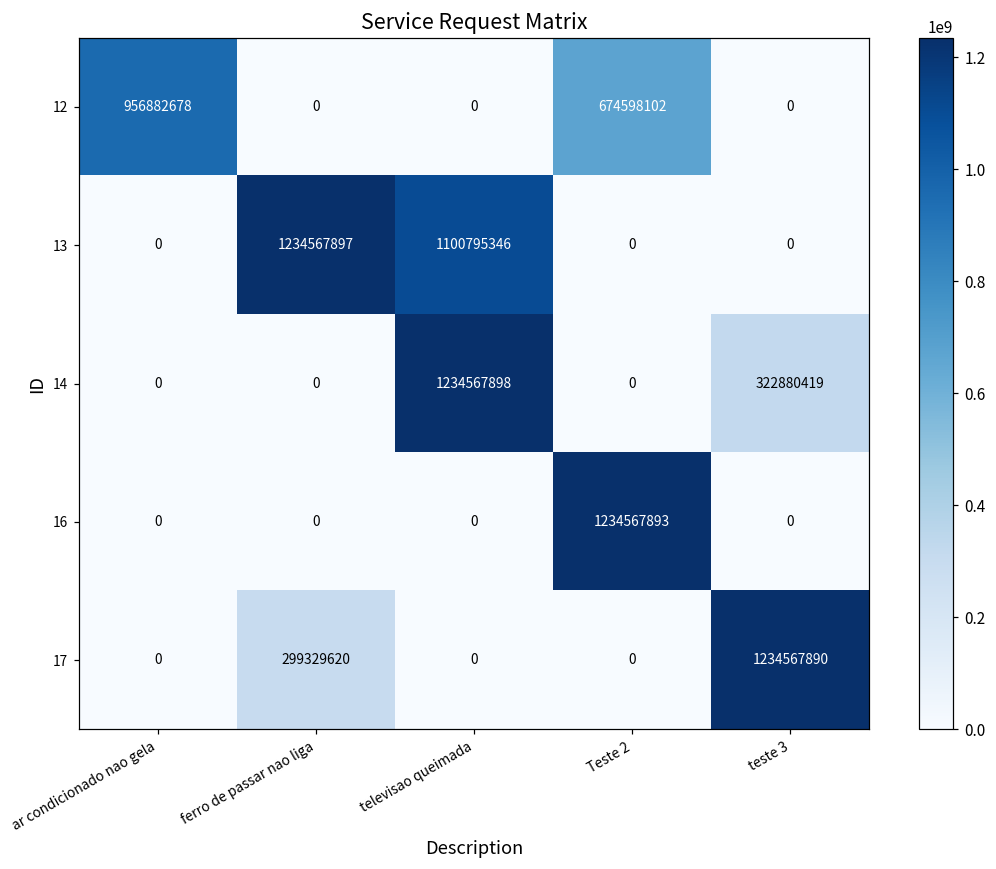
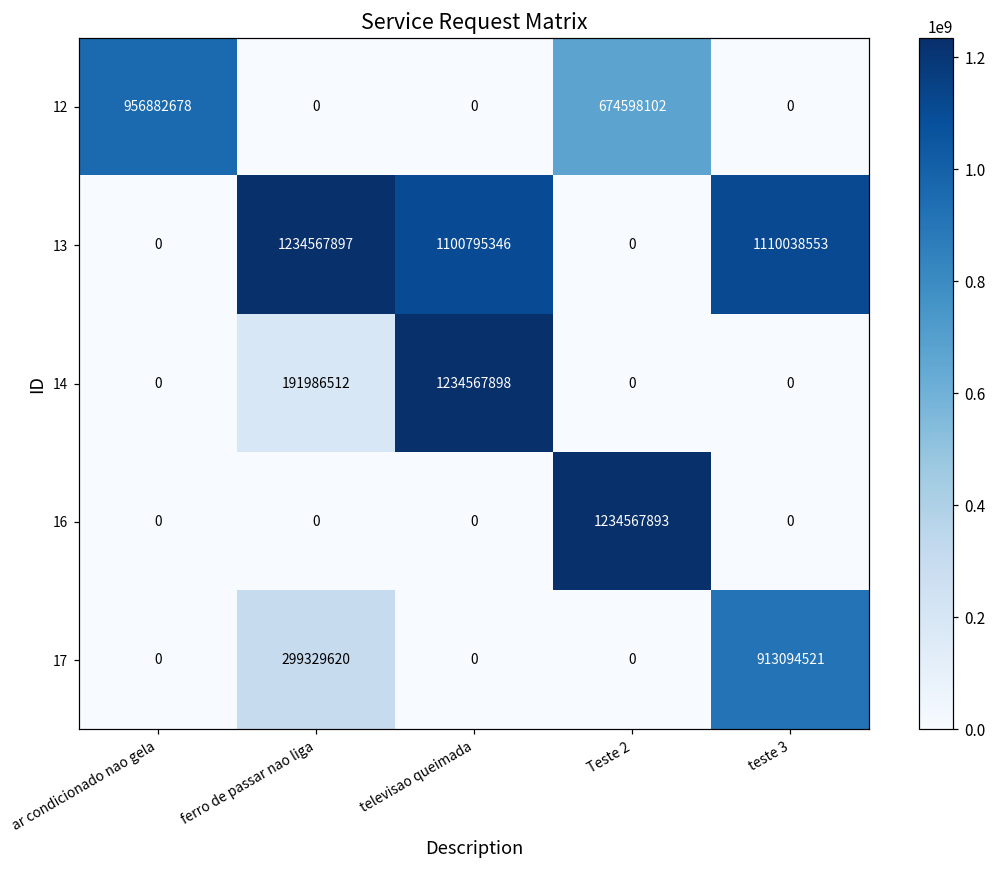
13, teste 3: 0 -> 1110038553
14, ferro de passar nao liga: 0 -> 191986512
14, teste 3: 322880419 -> 0
17, teste 3: 1234567890 -> 913094521
